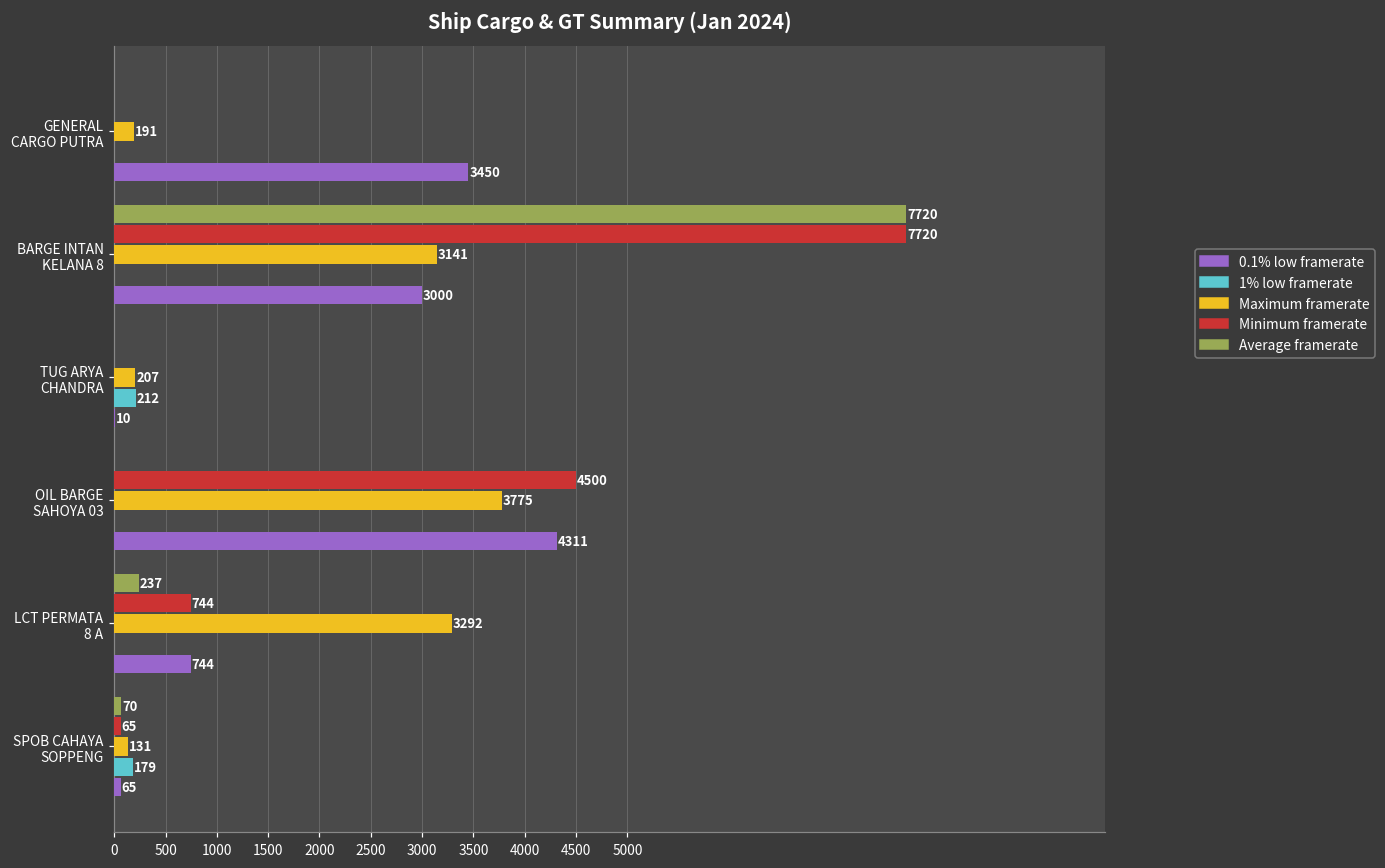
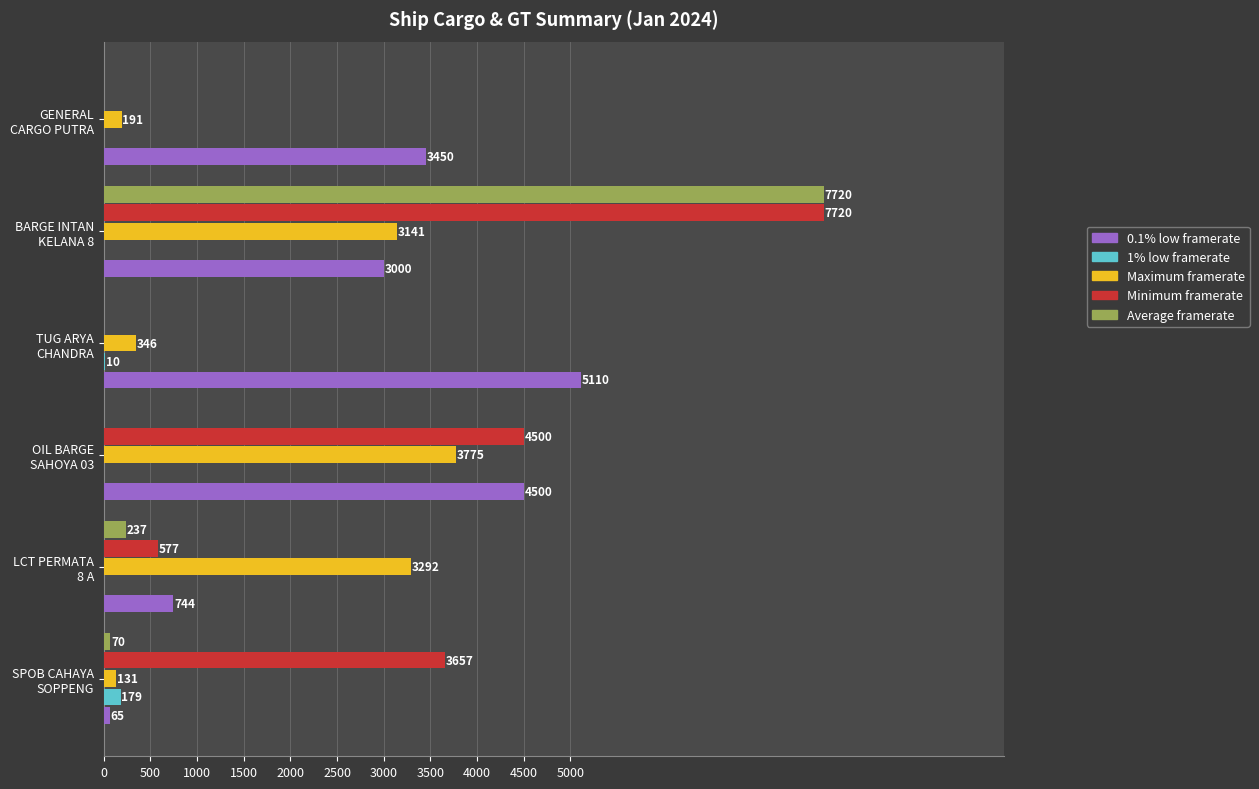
Maximum framerate, TUG ARYA CHANDRA: 207 -> 346
1% low framerate, TUG ARYA CHANDRA: 212 -> 10
0.1% low framerate, TUG ARYA CHANDRA: 10 -> 5110
0.1% low framerate, OIL BARGE SAHOYA 03: 4311 -> 4500
Minimum framerate, LCT PERMATA 8 A: 744 -> 577
Minimum framerate, SPOB CAHAYA SOPPENG: 65 -> 3657
